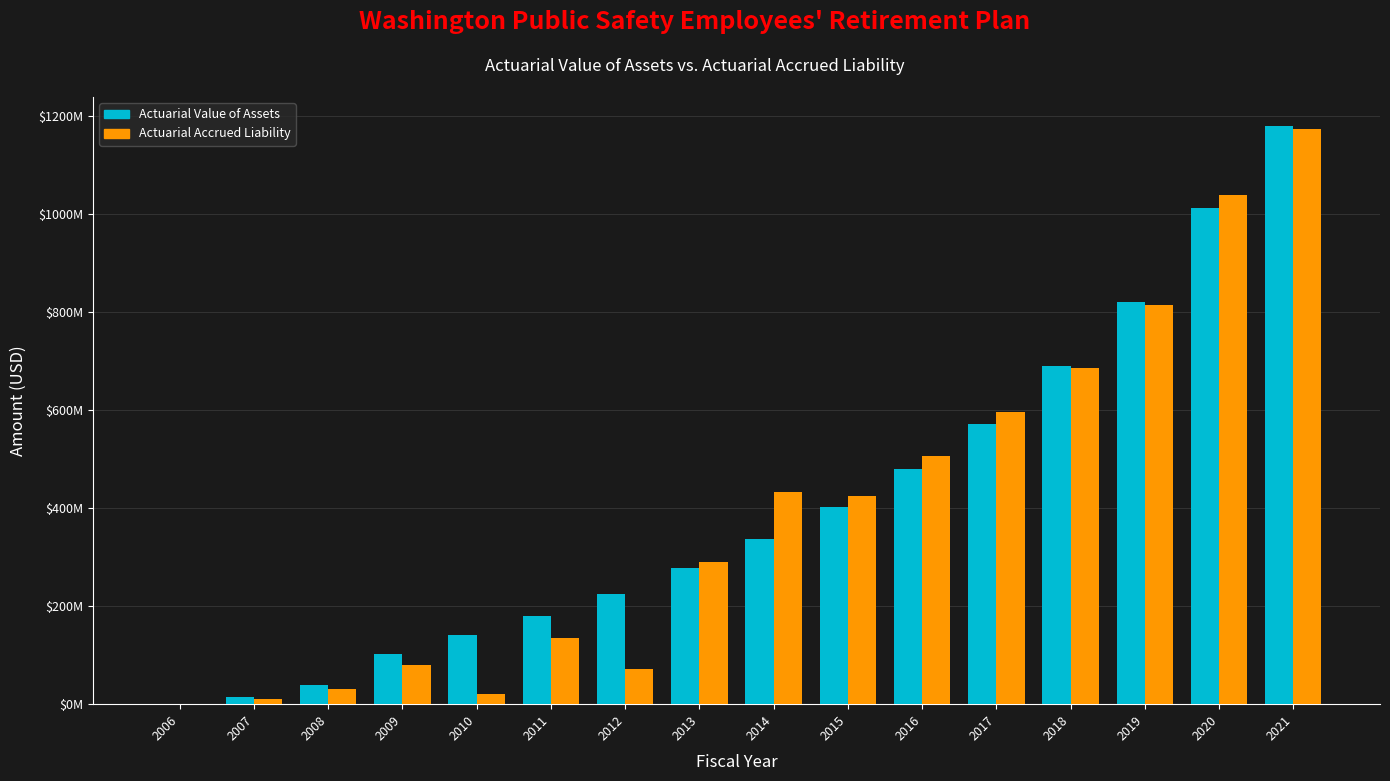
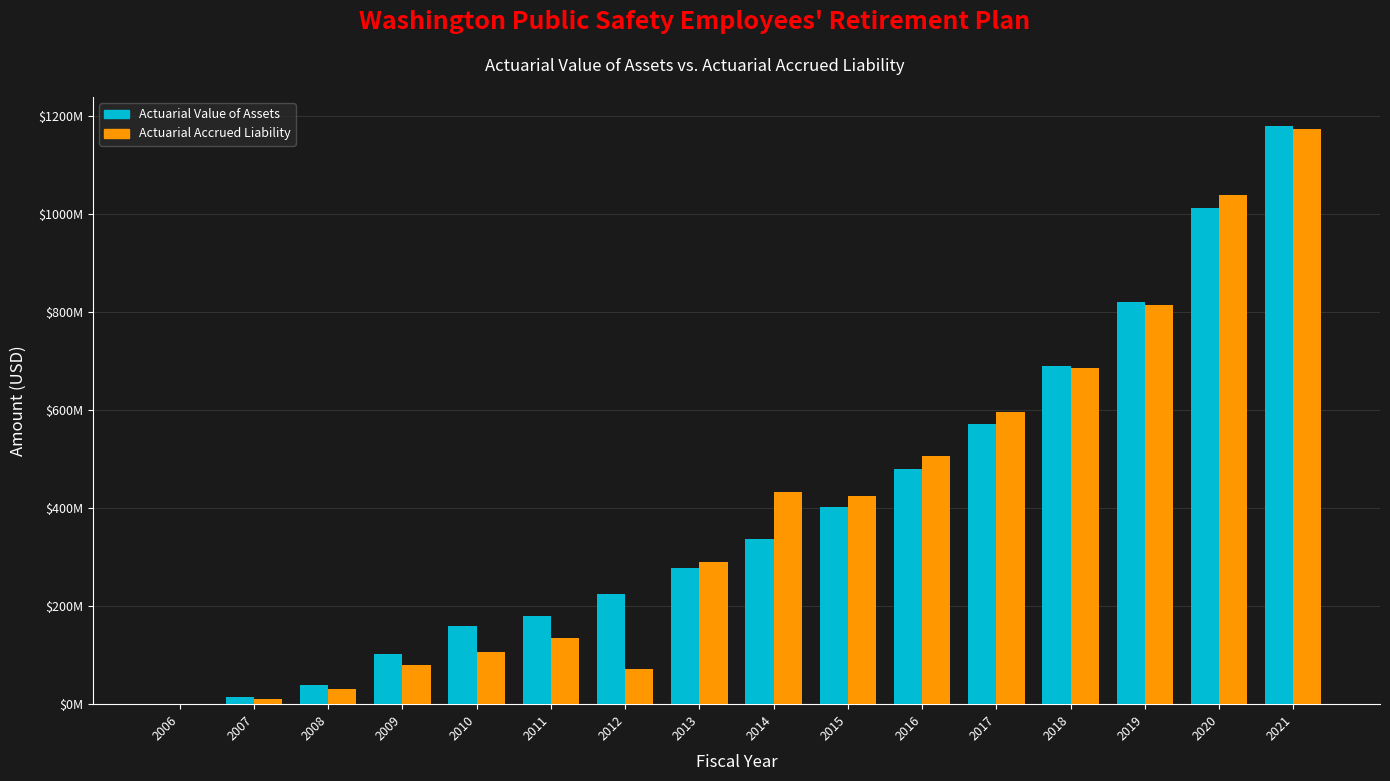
Actuarial Value of Assets, 2010: $140000000 -> $160000000
Actuarial Accrued Liability, 2010: $20000000 -> $110000000
